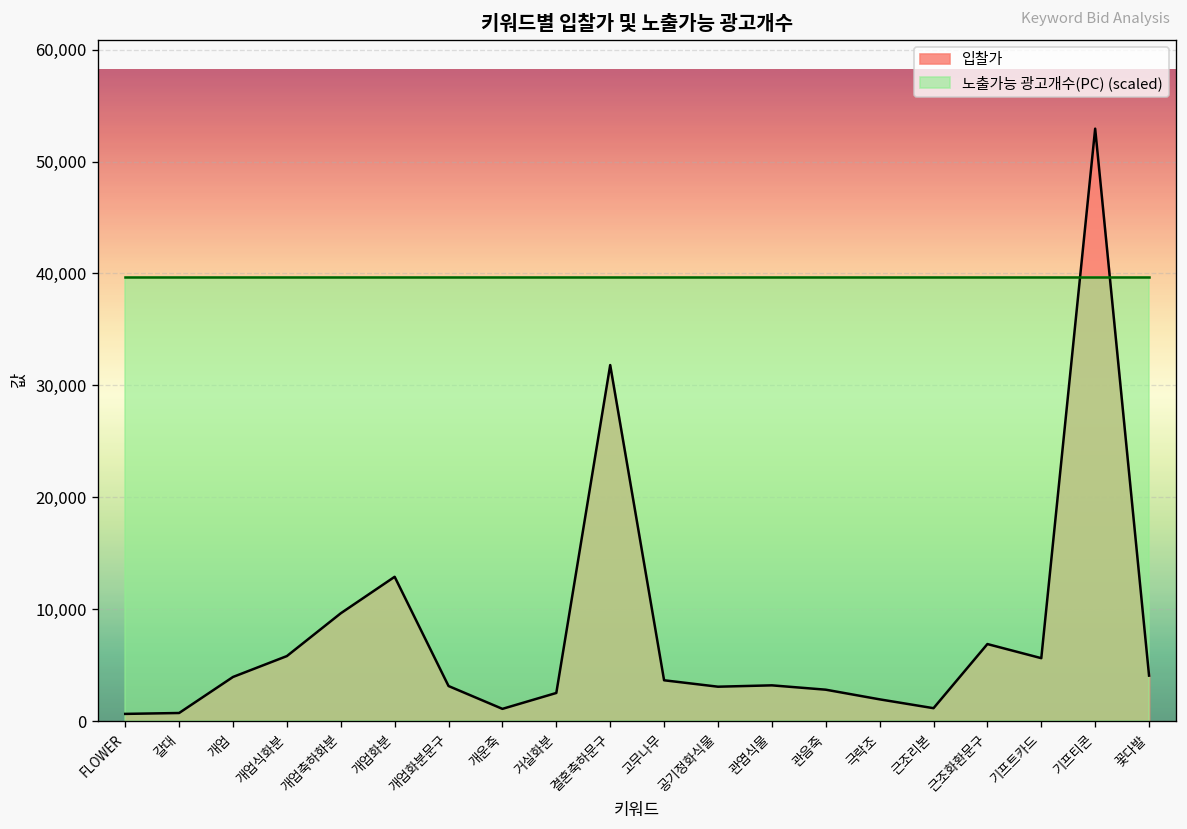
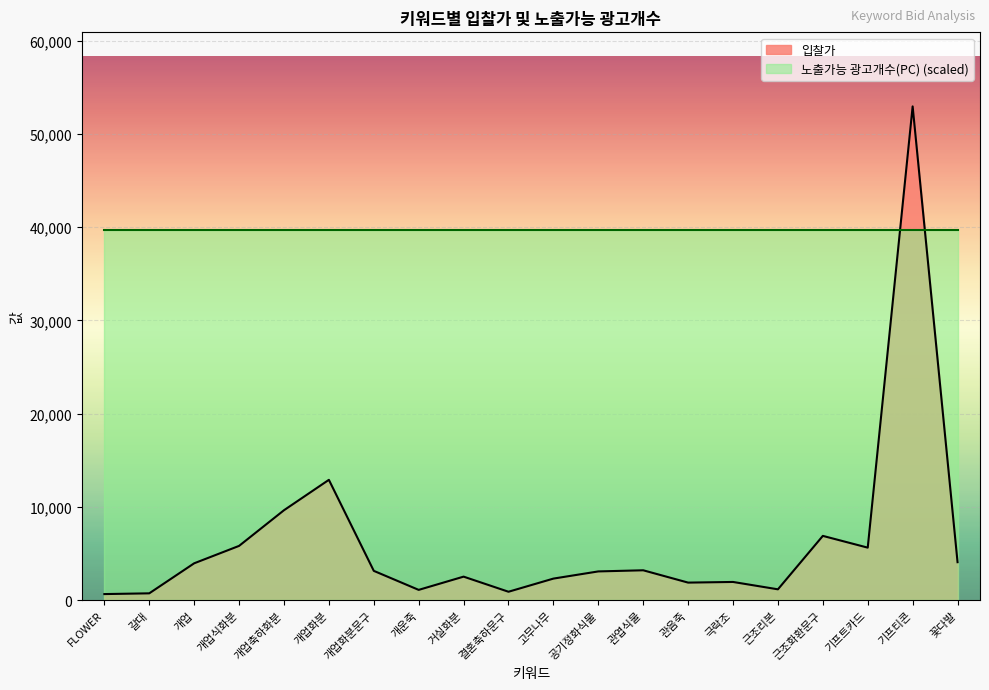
입찰가, 결혼축하문구: 32,000 -> 1,000
입찰가, 고무나무: 4,000 -> 2,000
입찰가, 관음죽: 3,000 -> 2,000
